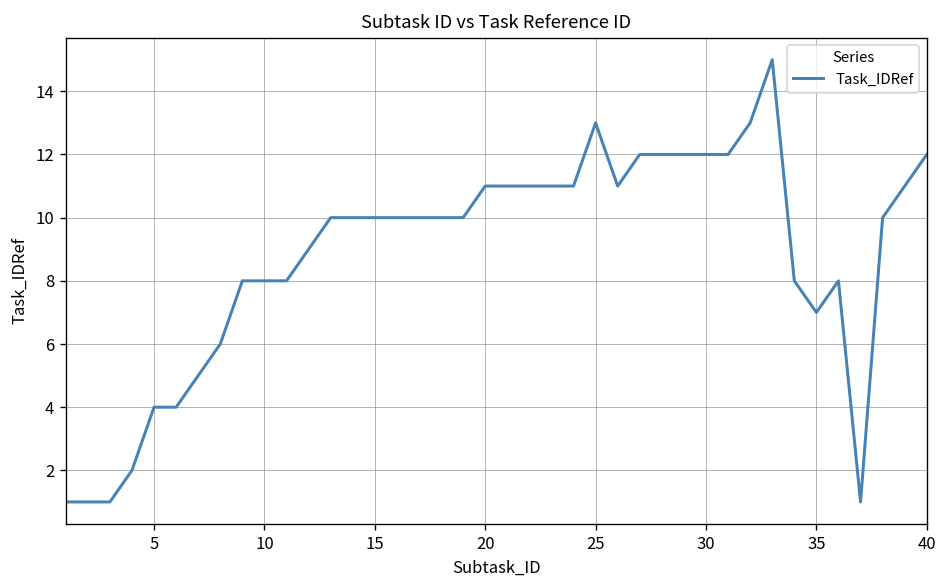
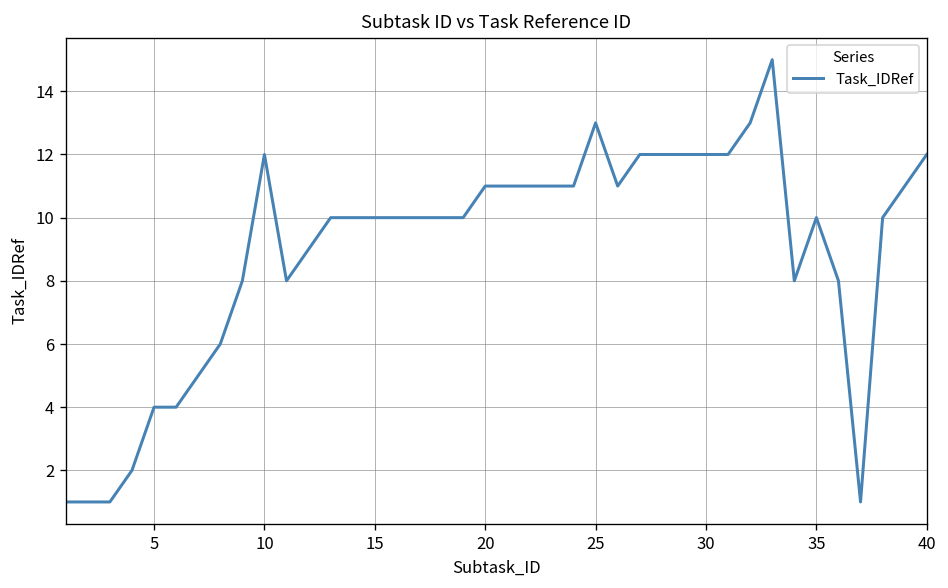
10: 8 -> 12
35: 7 -> 10
